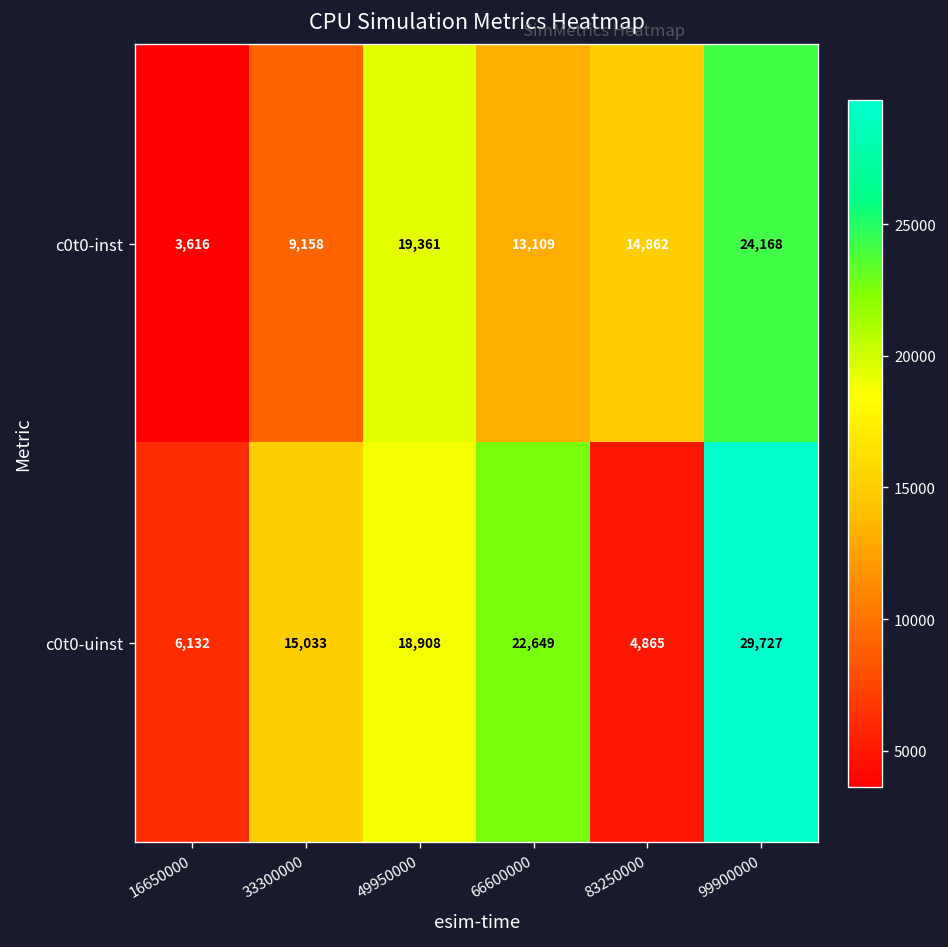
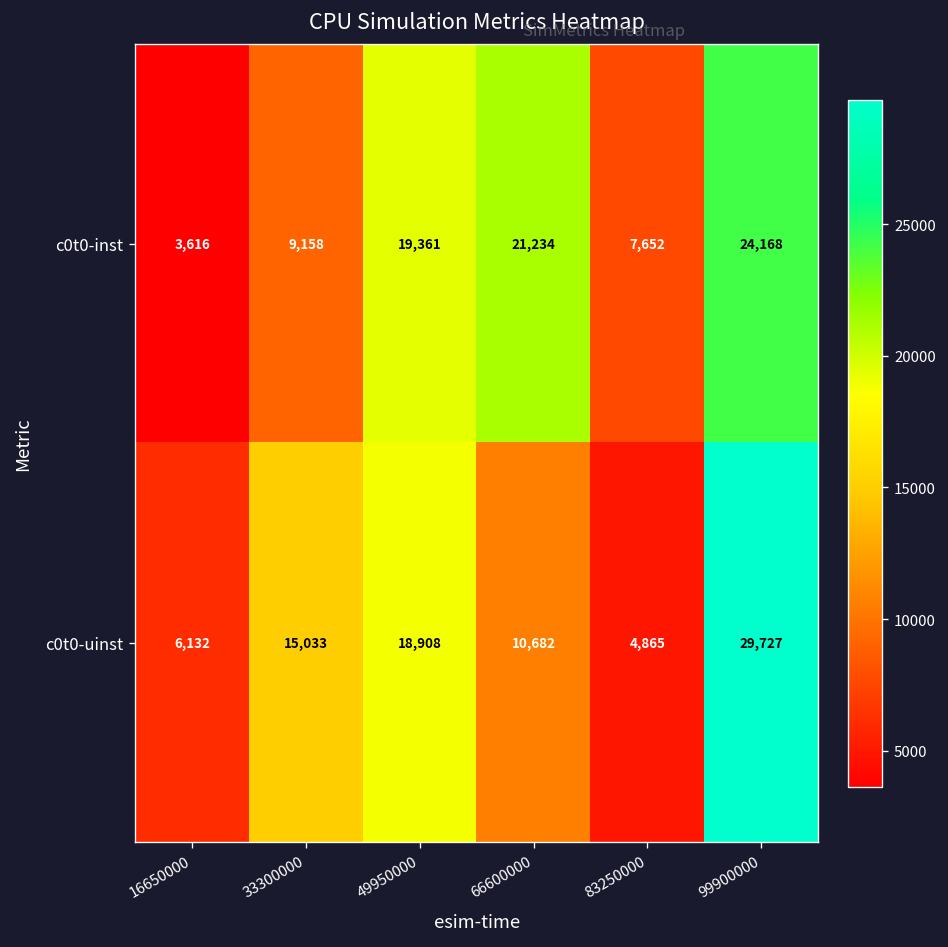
c0t0-inst, 66600000: 13,109 -> 21,234
c0t0-inst, 83250000: 14,862 -> 7,652
c0t0-uinst, 66600000: 22,649 -> 10,682
